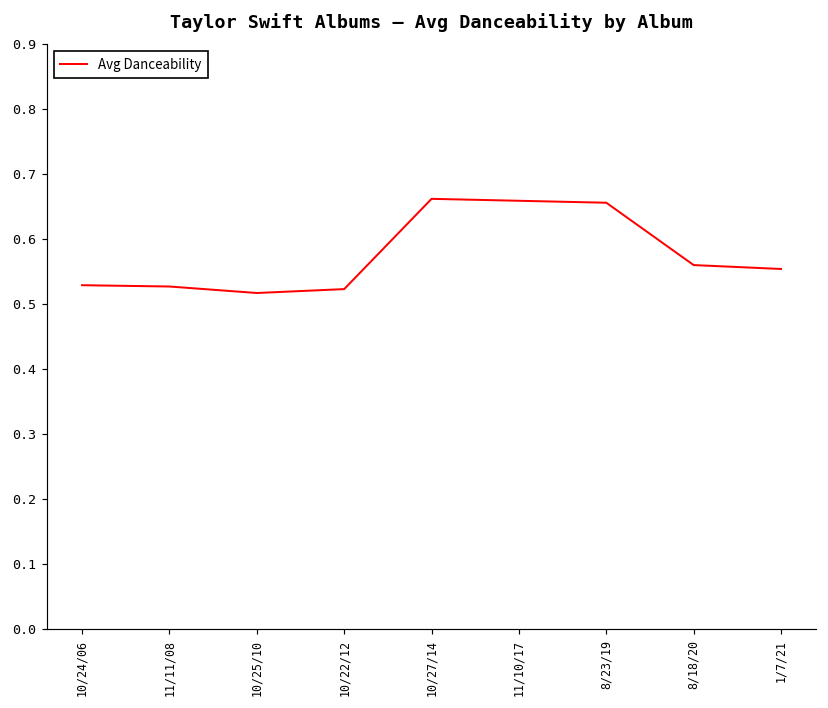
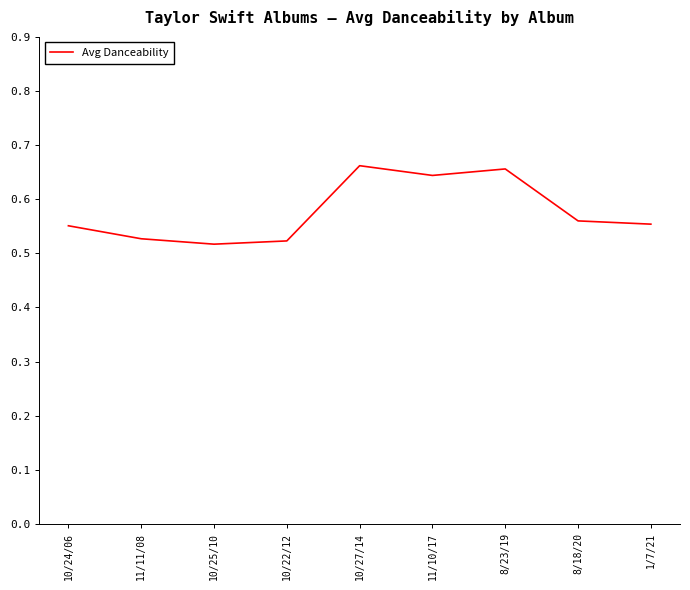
10/24/06: 0.53 -> 0.55
11/10/17: 0.66 -> 0.64
